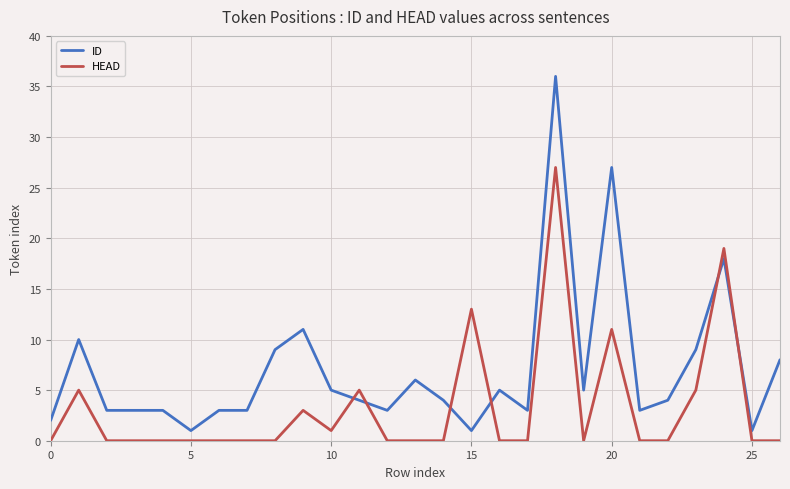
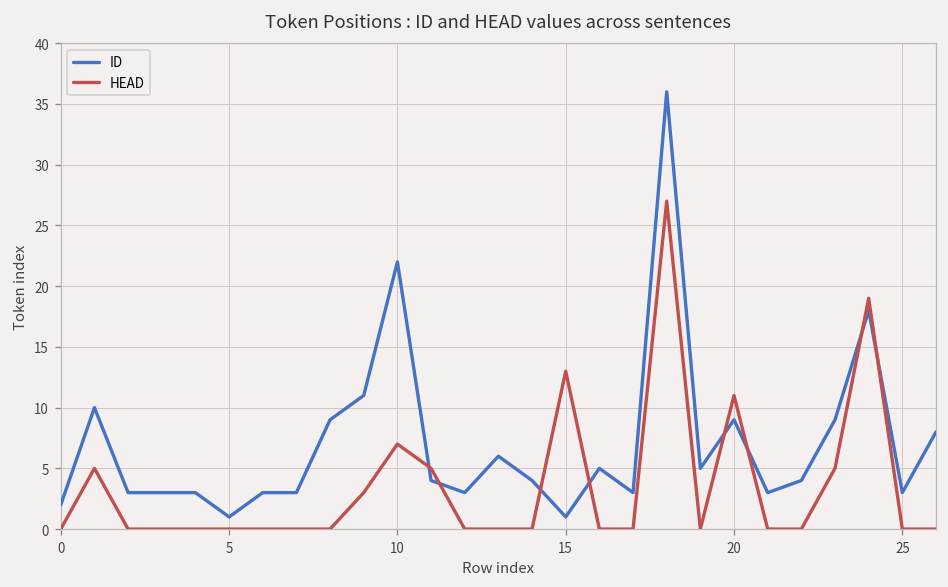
ID, 10: 5 -> 22
HEAD, 10: 1 -> 7
ID, 20: 27 -> 9
ID, 25: 1 -> 3
